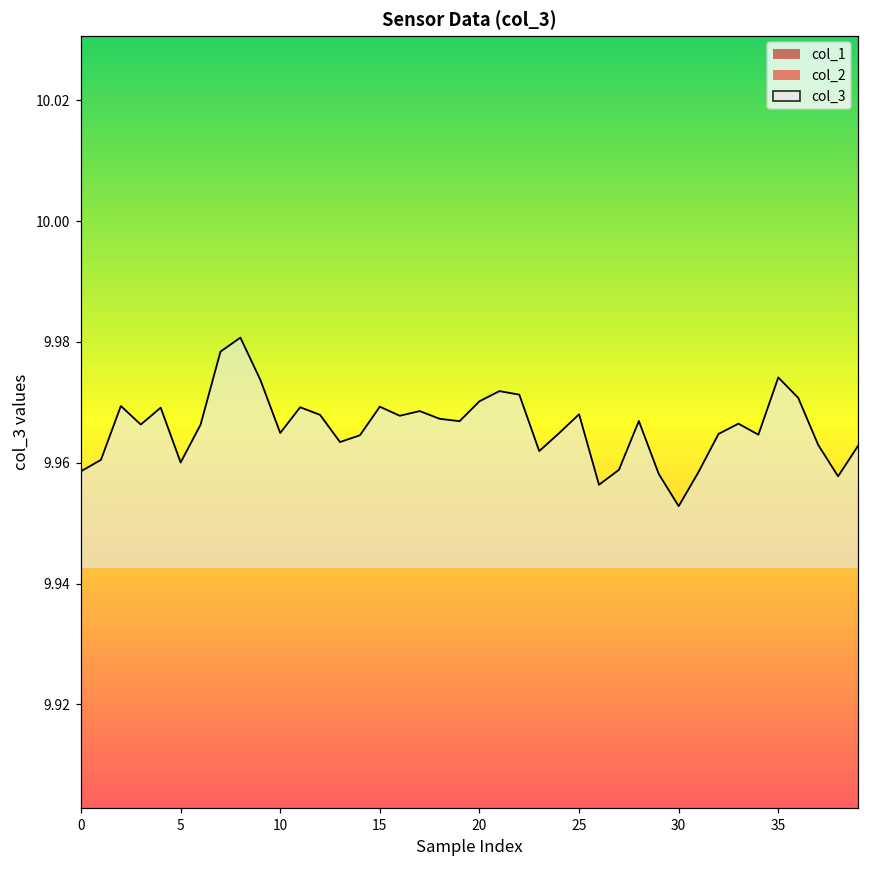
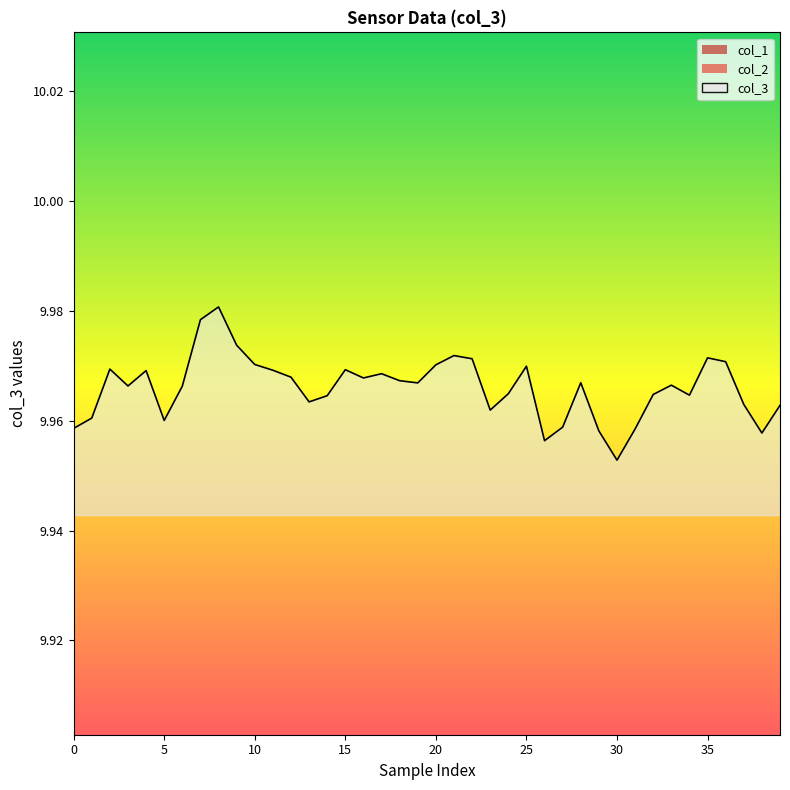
col_3, 10: 9.965 -> 9.970
col_3, 25: 9.968 -> 9.970
col_3, 35: 9.974 -> 9.971
